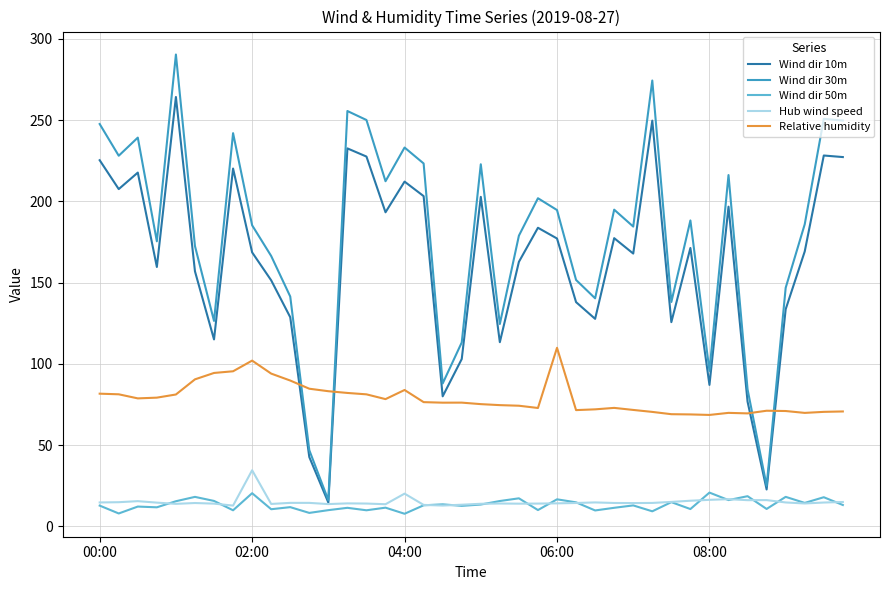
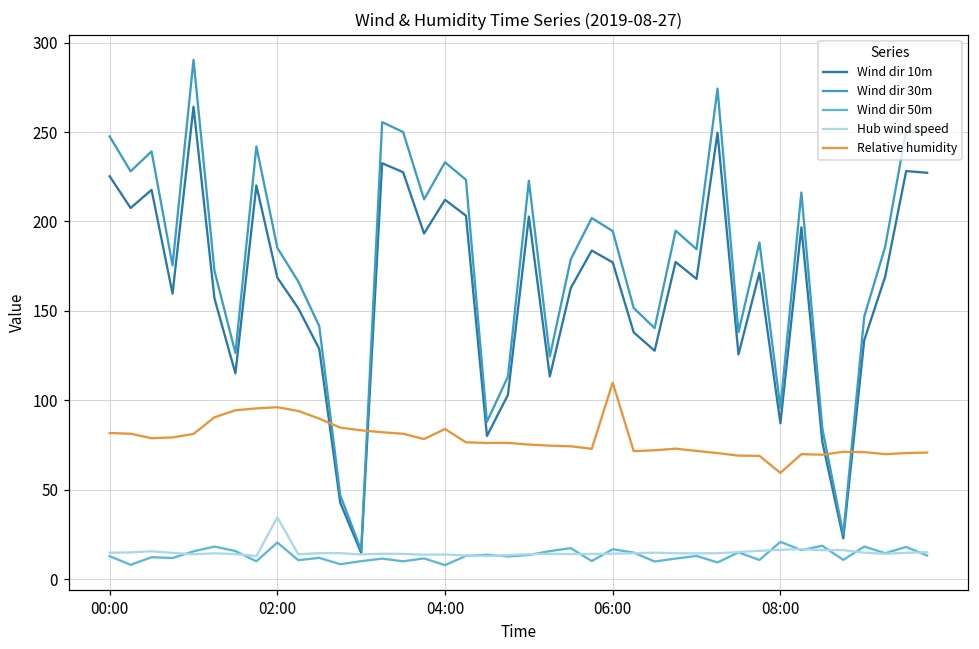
Relative humidity, 02:00: 102 -> 96
Hub wind speed, 04:00: 20 -> 14
Relative humidity, 08:00: 69 -> 59
